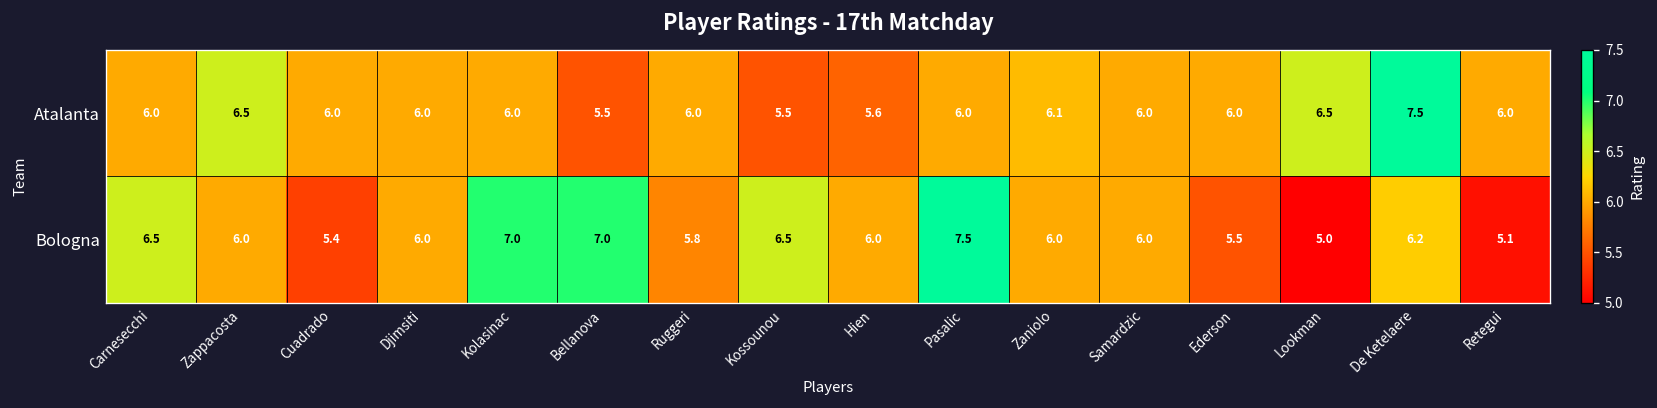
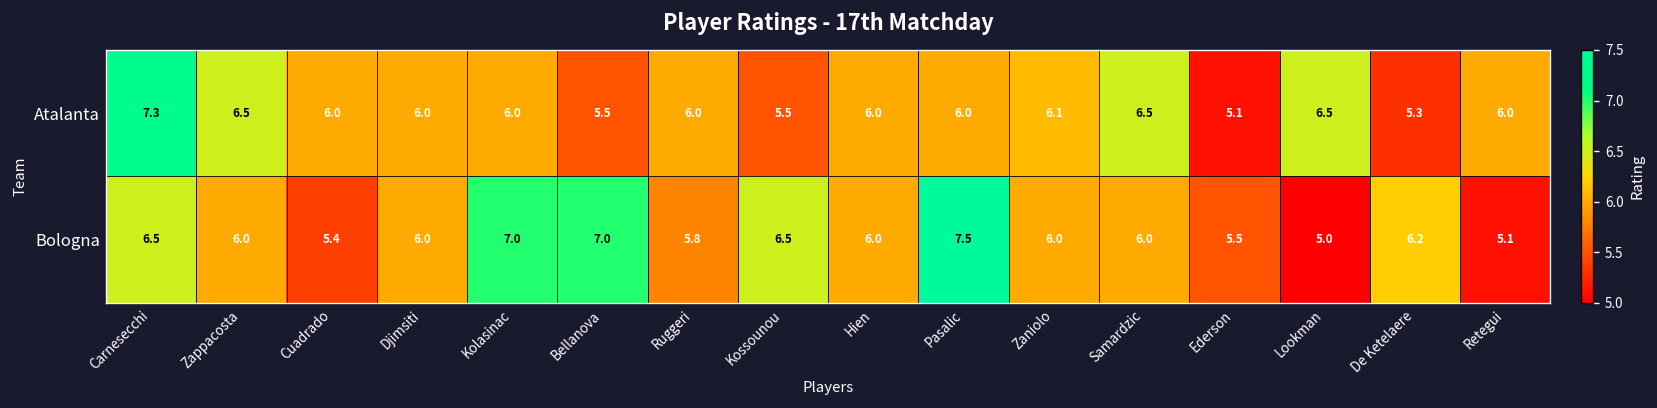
Atalanta, Carnesecchi: 6.0 -> 7.3
Atalanta, Hien: 5.6 -> 6.0
Atalanta, Samardzic: 6.0 -> 6.5
Atalanta, Ederson: 6.0 -> 5.1
Atalanta, De Ketelaere: 7.5 -> 5.3
